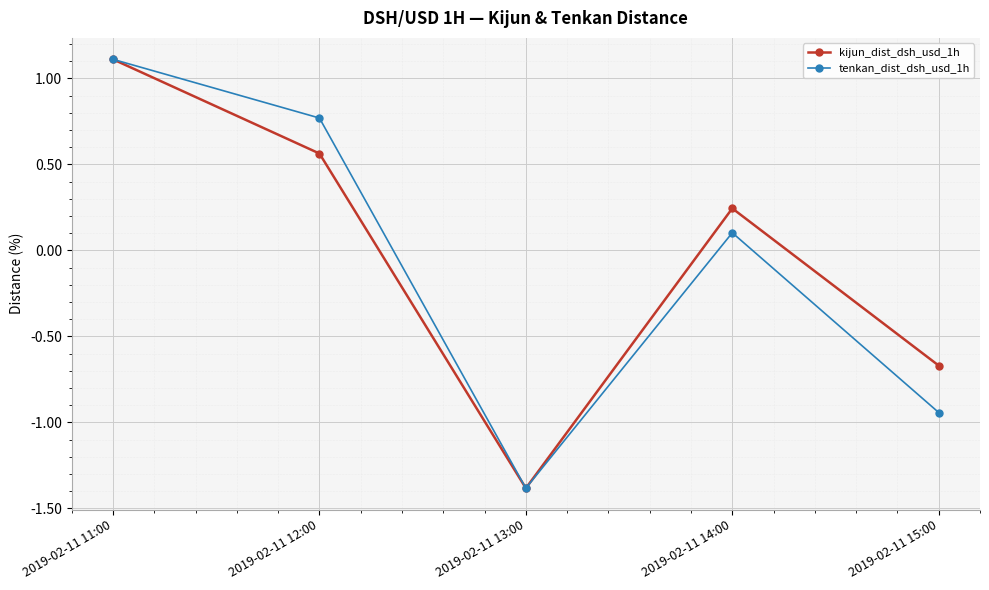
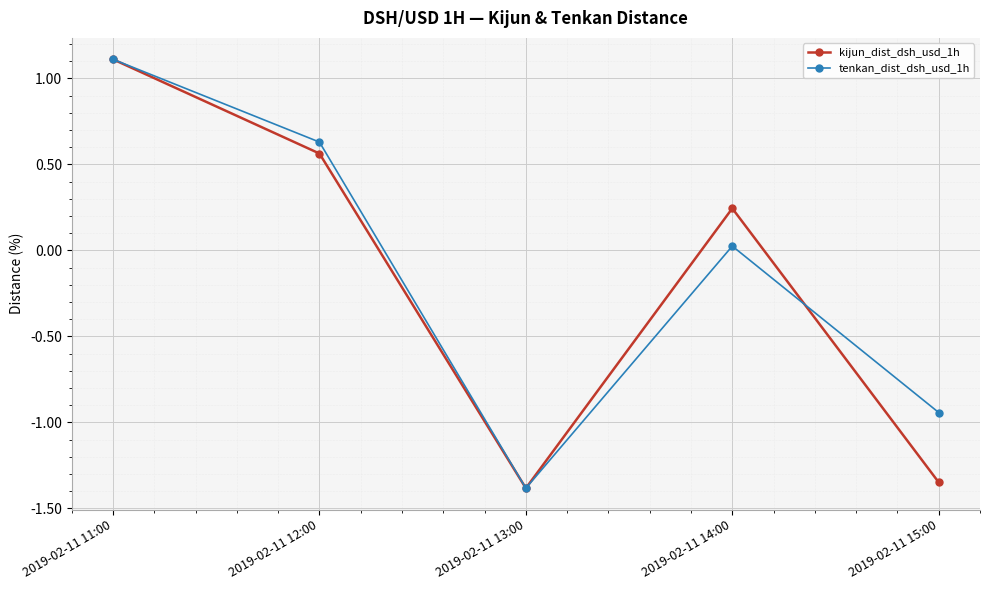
tenkan_dist_dsh_usd_1h, 2019-02-11 12:00: 0.77 -> 0.63
tenkan_dist_dsh_usd_1h, 2019-02-11 14:00: 0.10 -> 0.02
kijun_dist_dsh_usd_1h, 2019-02-11 15:00: -0.67 -> -1.35
